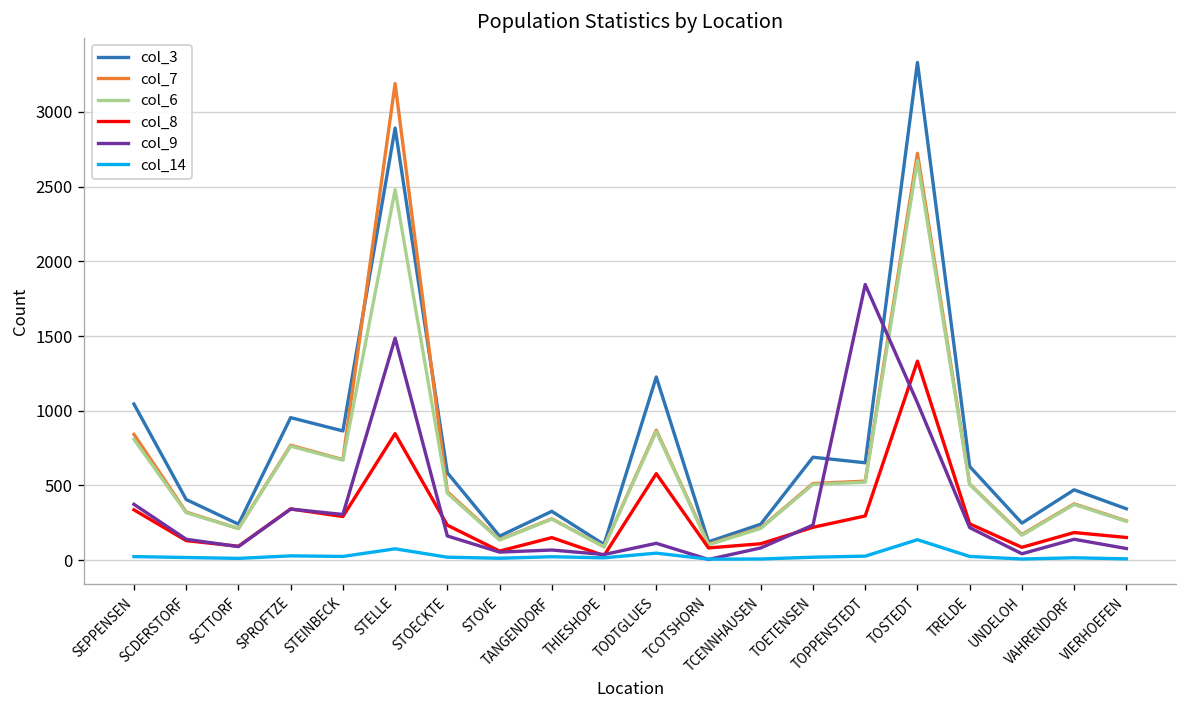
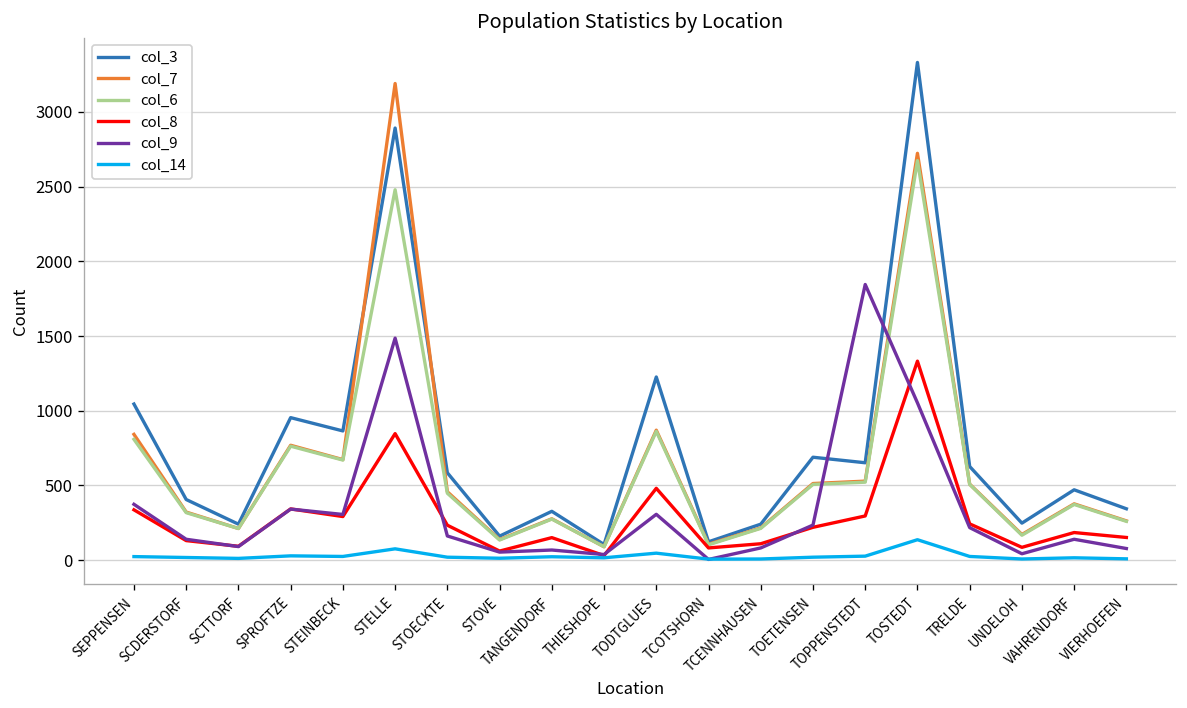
col_8, TODTGLUES: 580 -> 480
col_9, TODTGLUES: 110 -> 310
